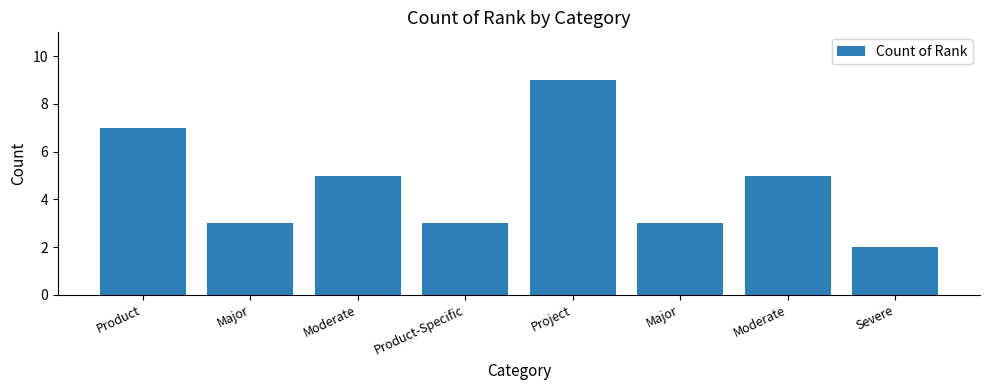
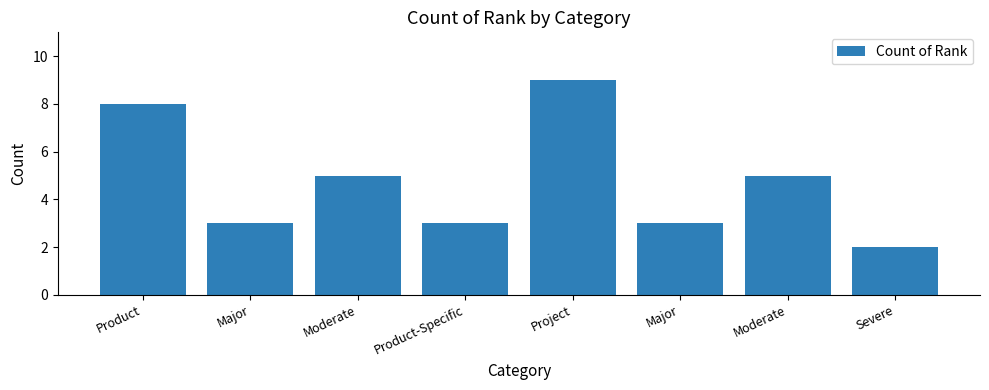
Product: 7 -> 8
